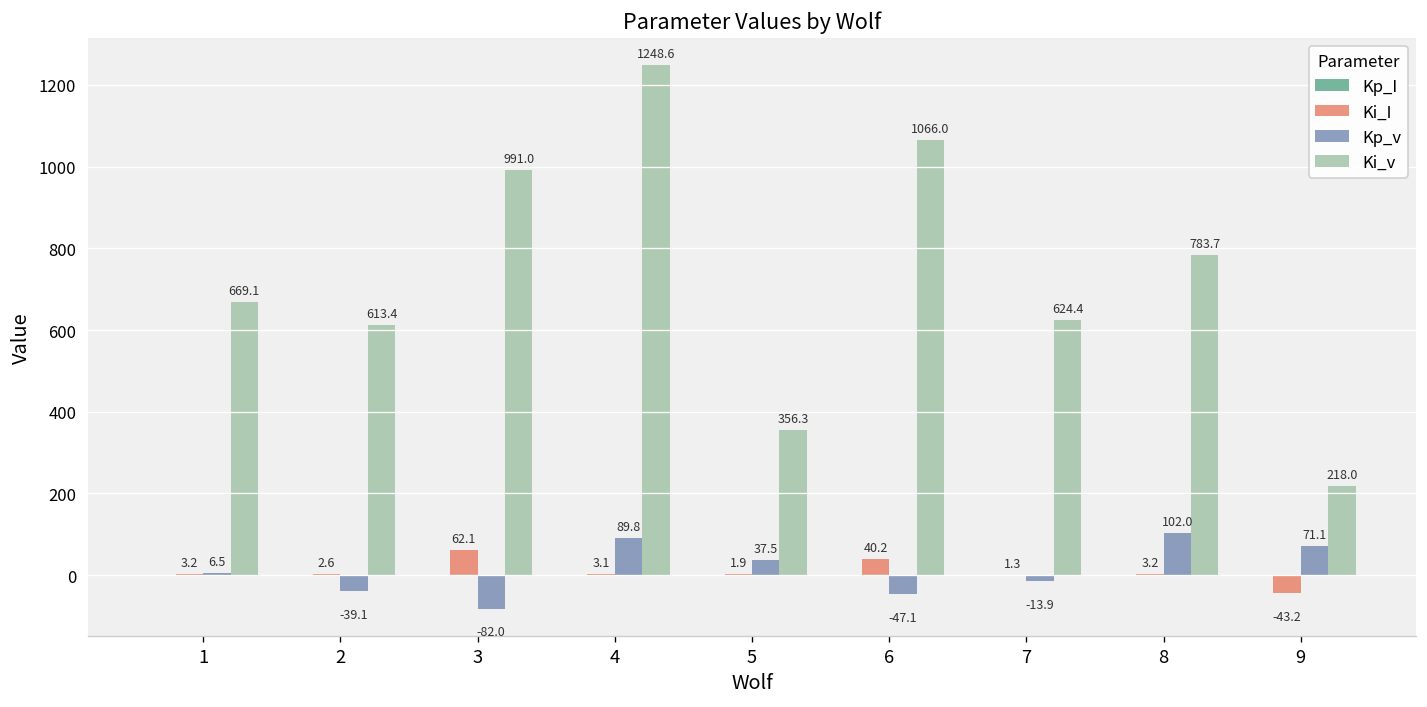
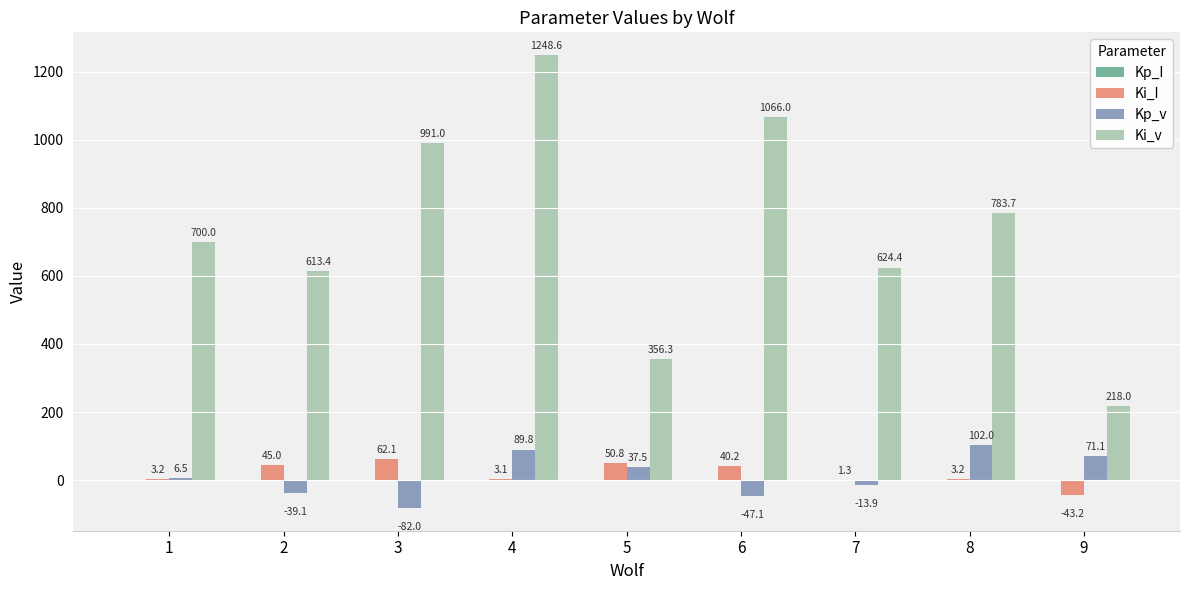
Ki_v, 1: 669.1 -> 700.0
Ki_I, 2: 2.6 -> 45.0
Ki_I, 5: 1.9 -> 50.8
